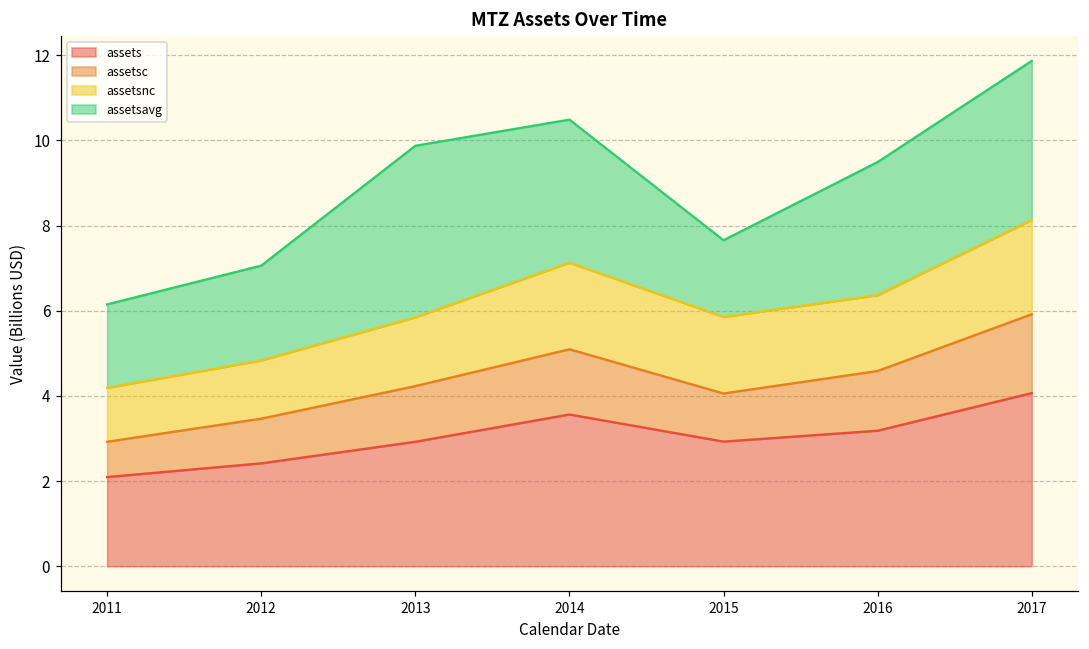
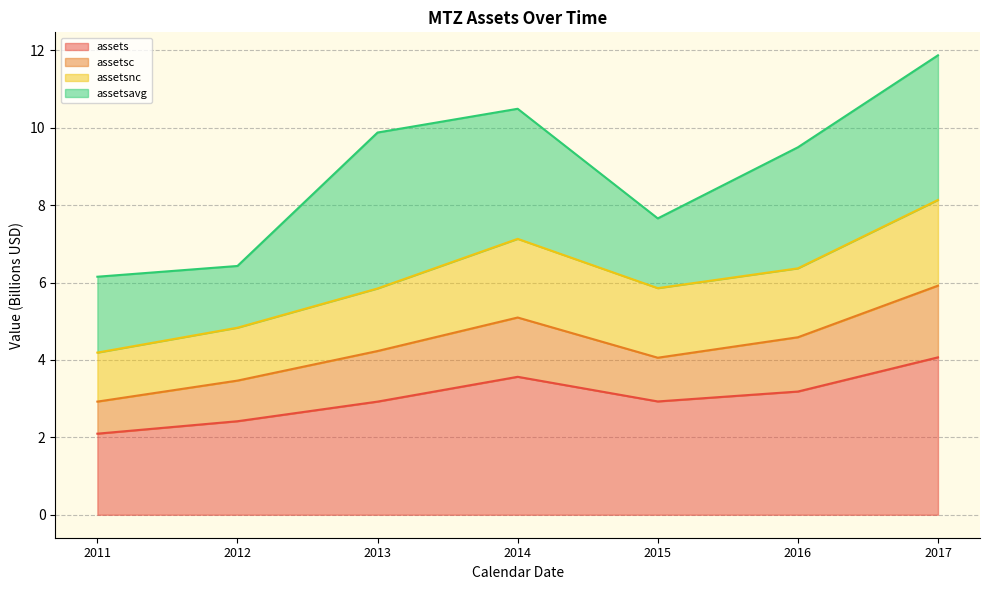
assetsavg, 2012: 2.2 -> 1.6
